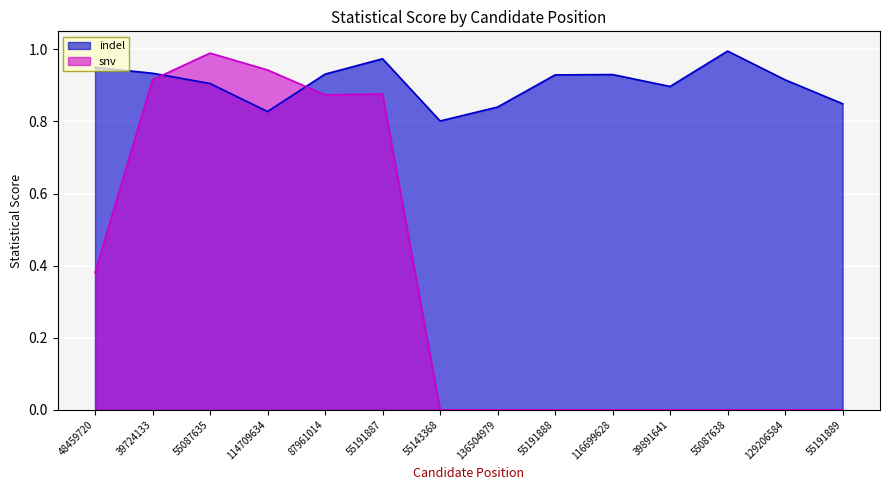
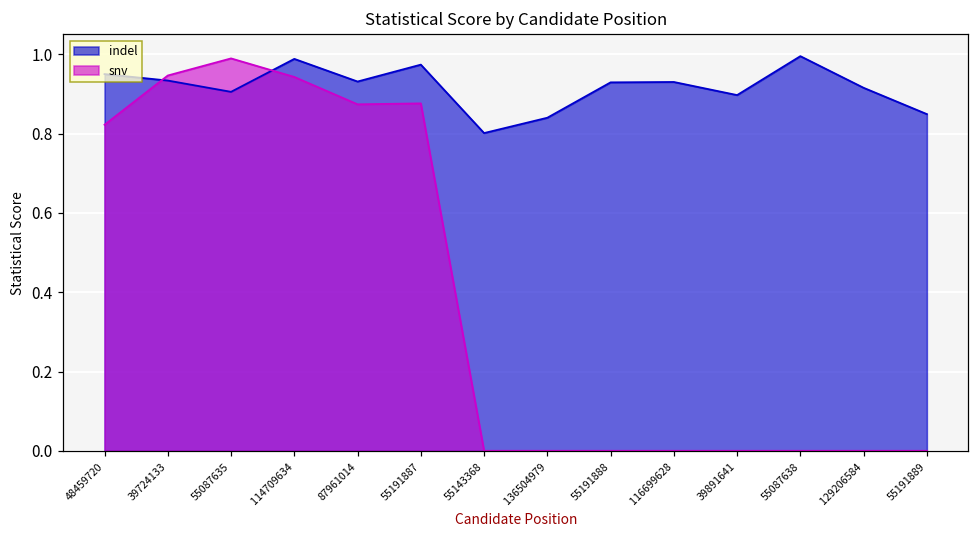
snv, 48459720: 0.38 -> 0.82
snv, 39724133: 0.92 -> 0.95
indel, 114709634: 0.83 -> 0.99
